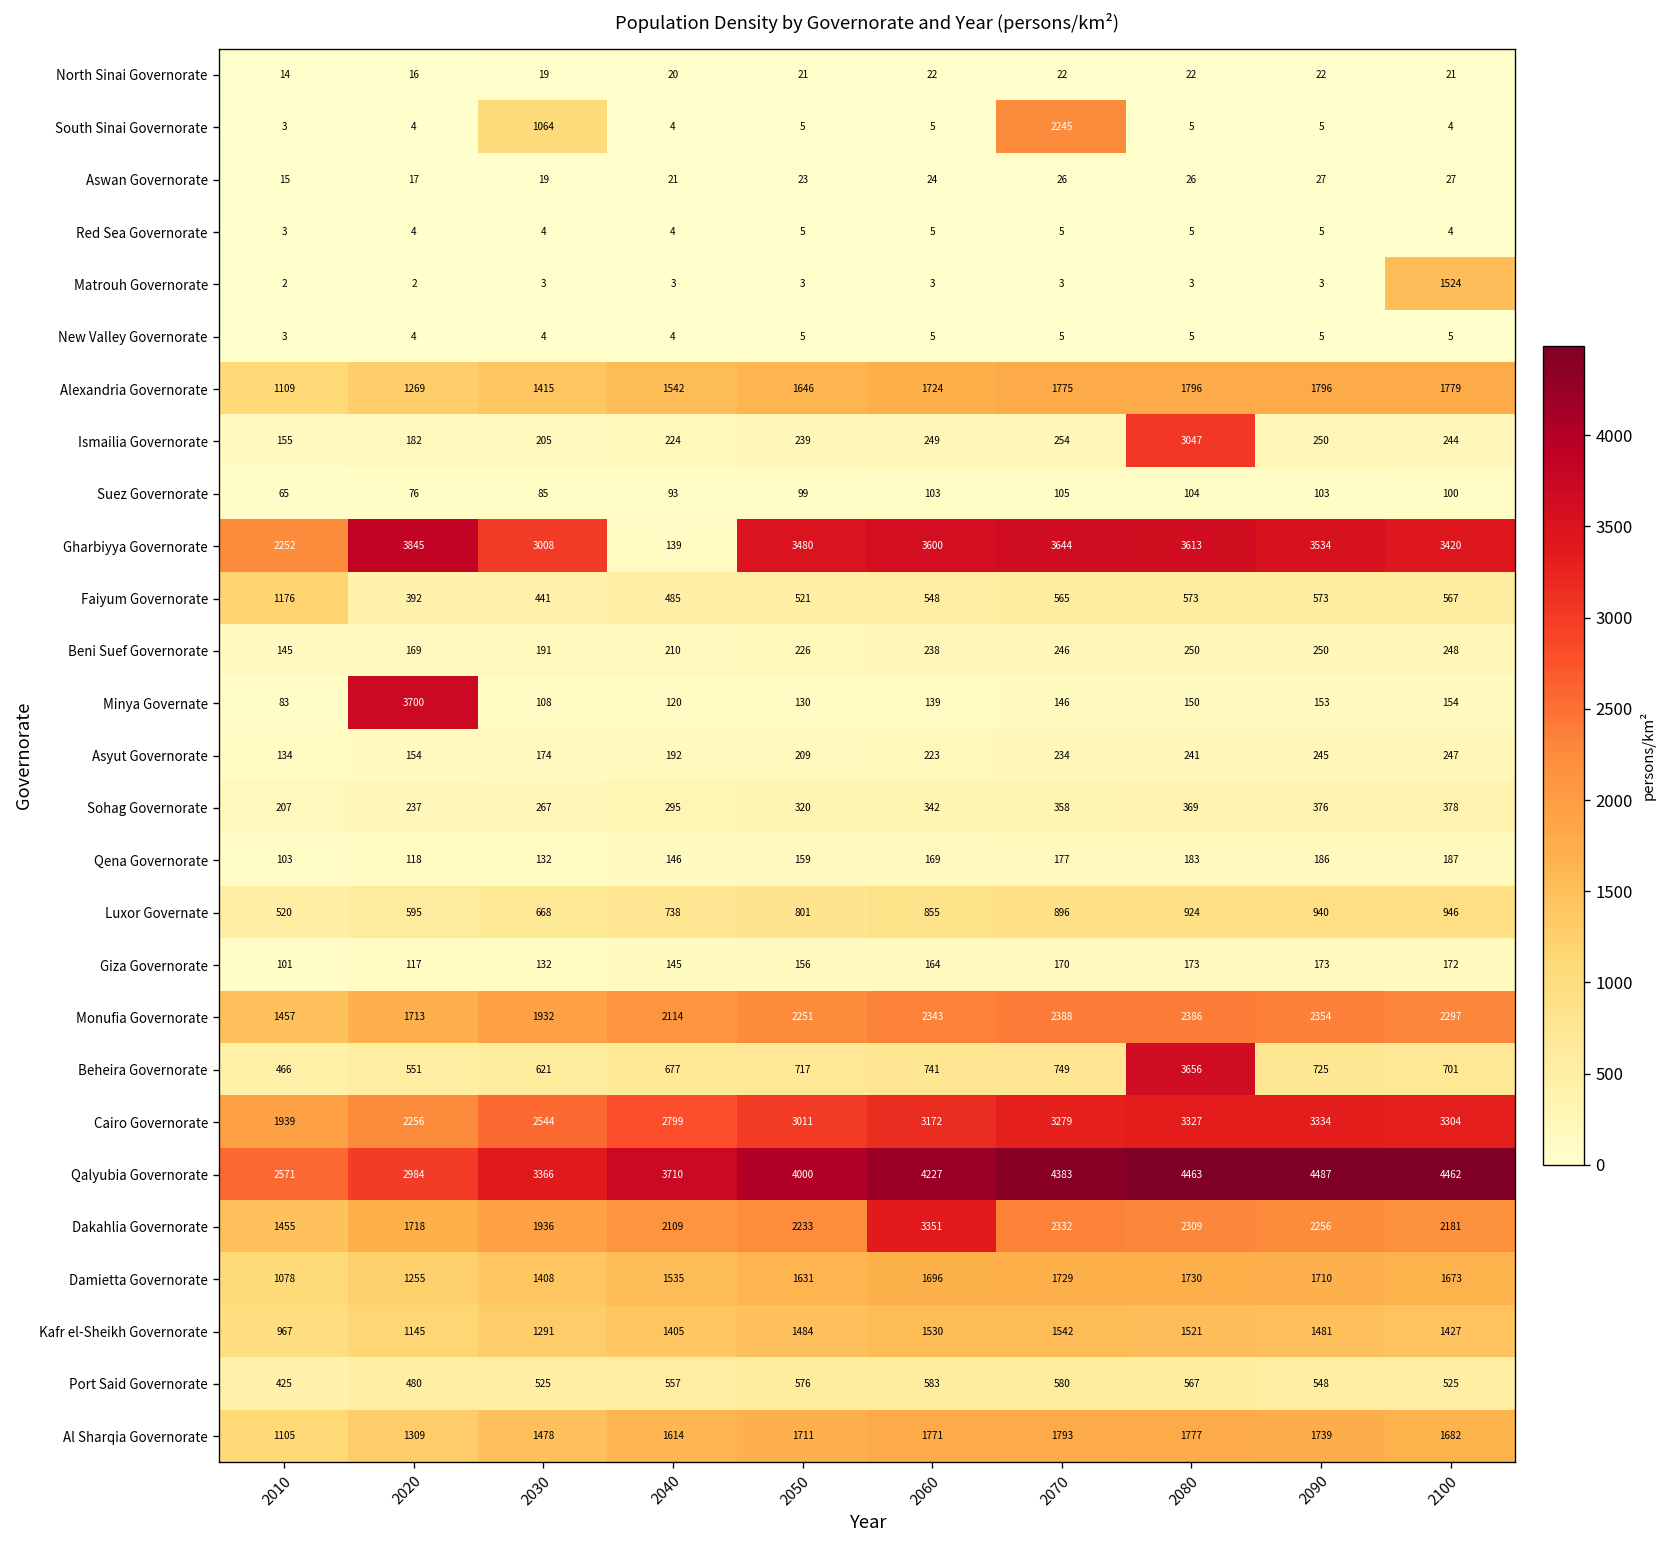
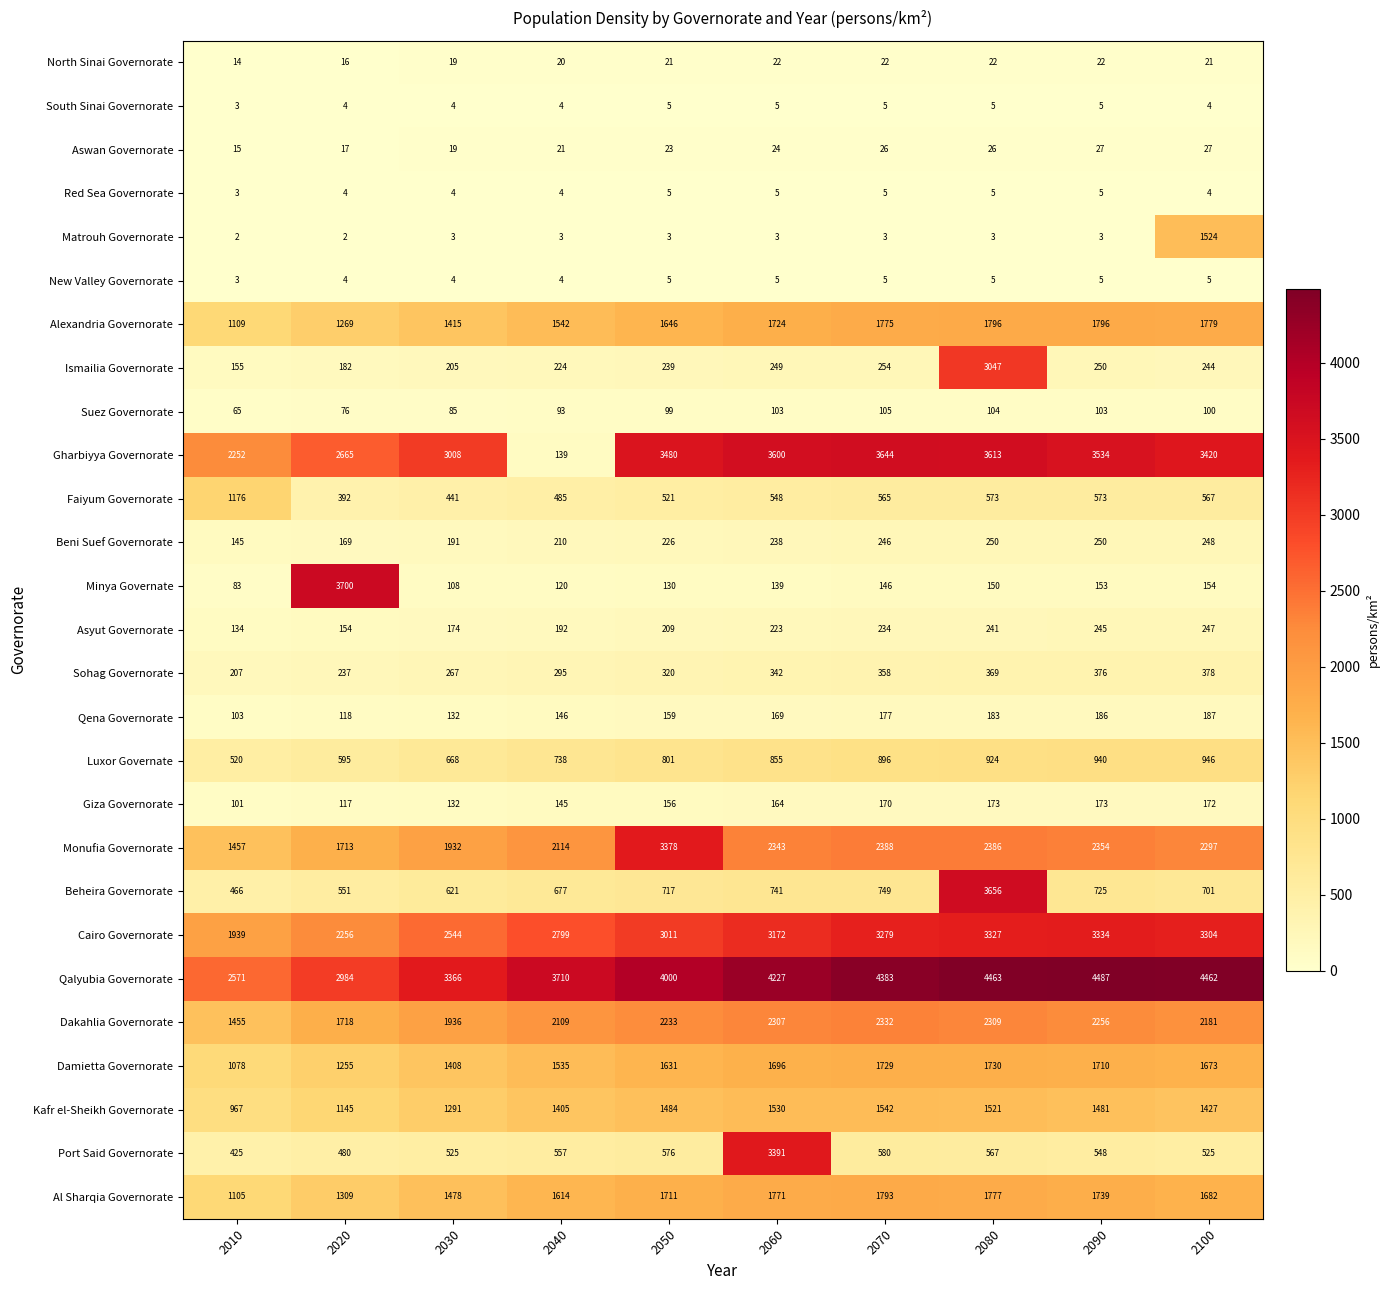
South Sinai Governorate, 2030: 1064 -> 4
South Sinai Governorate, 2070: 2245 -> 5
Gharbiyya Governorate, 2020: 3845 -> 2665
Monufia Governorate, 2050: 2251 -> 3378
Dakahlia Governorate, 2060: 3351 -> 2307
Port Said Governorate, 2060: 583 -> 3391
